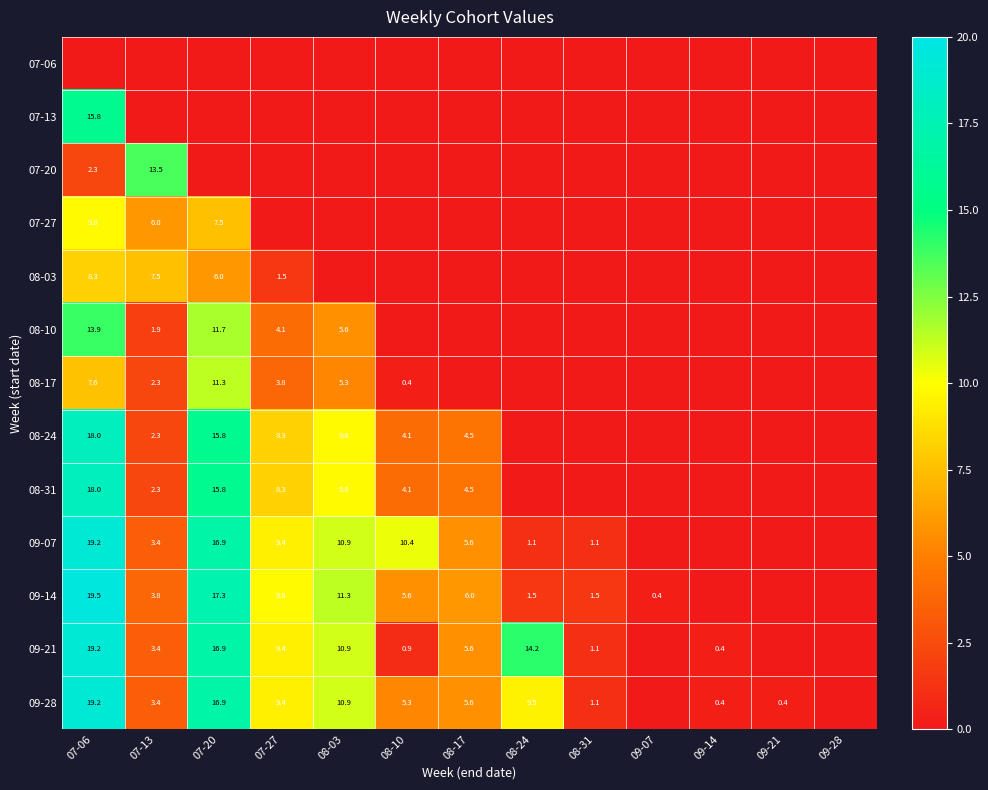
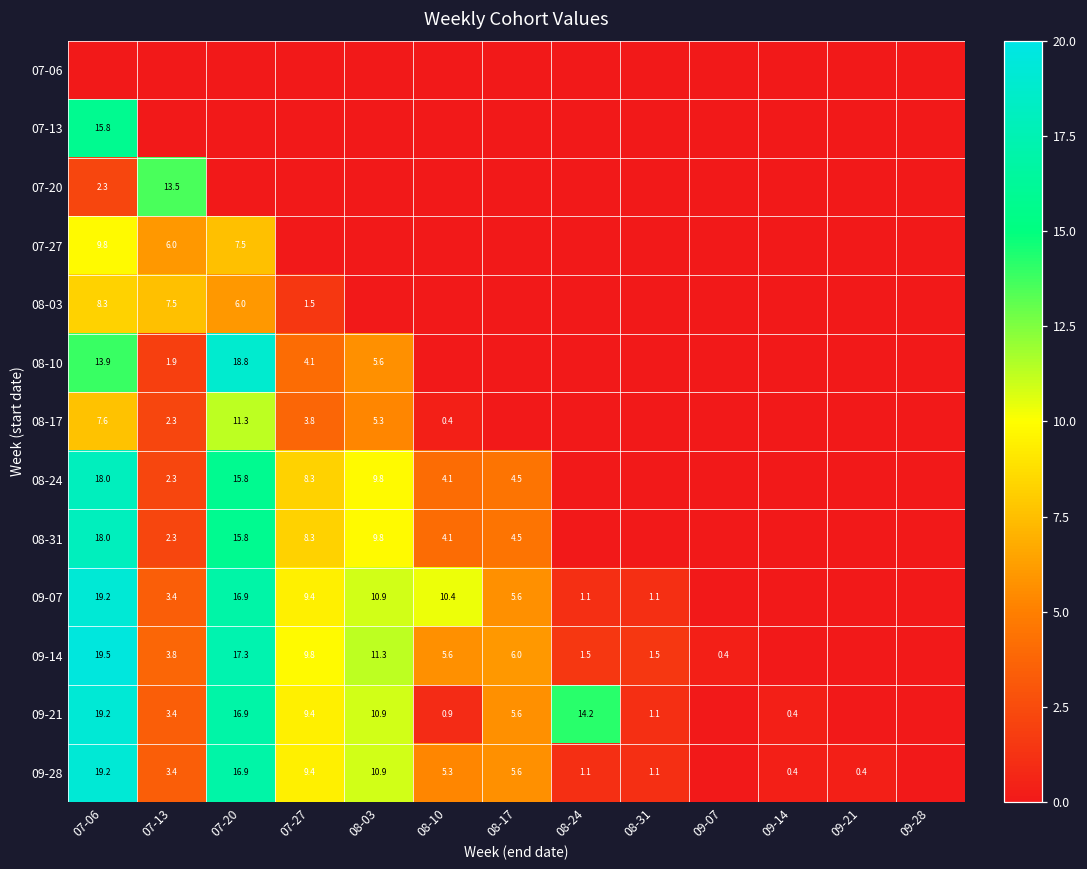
08-10, 07-20: 11.7 -> 18.8
09-28, 08-24: 9.5 -> 1.1
